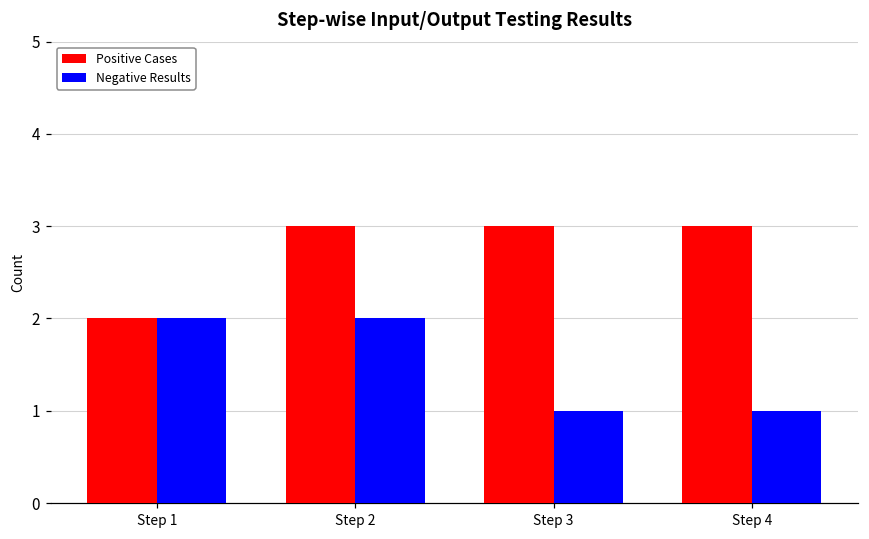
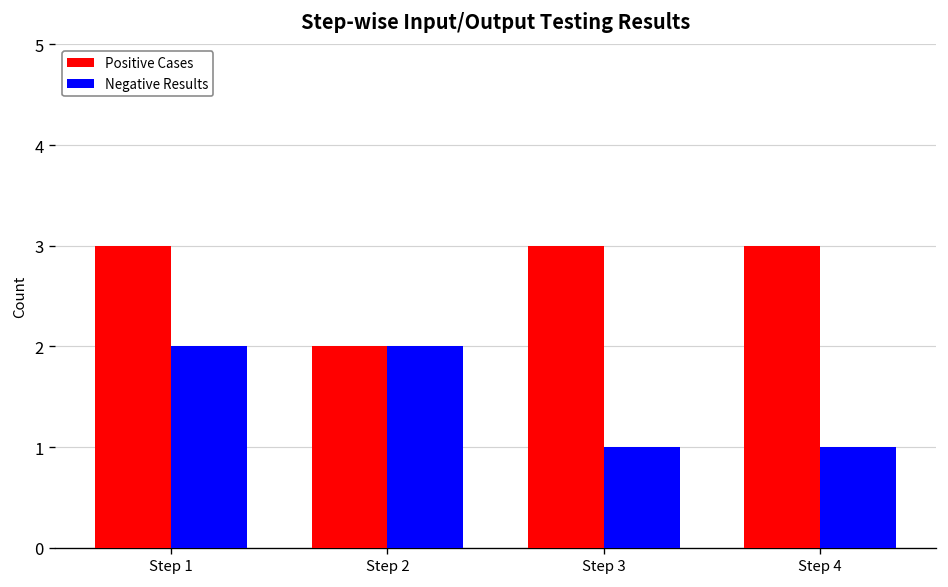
Positive Cases, Step 1: 2 -> 3
Positive Cases, Step 2: 3 -> 2
